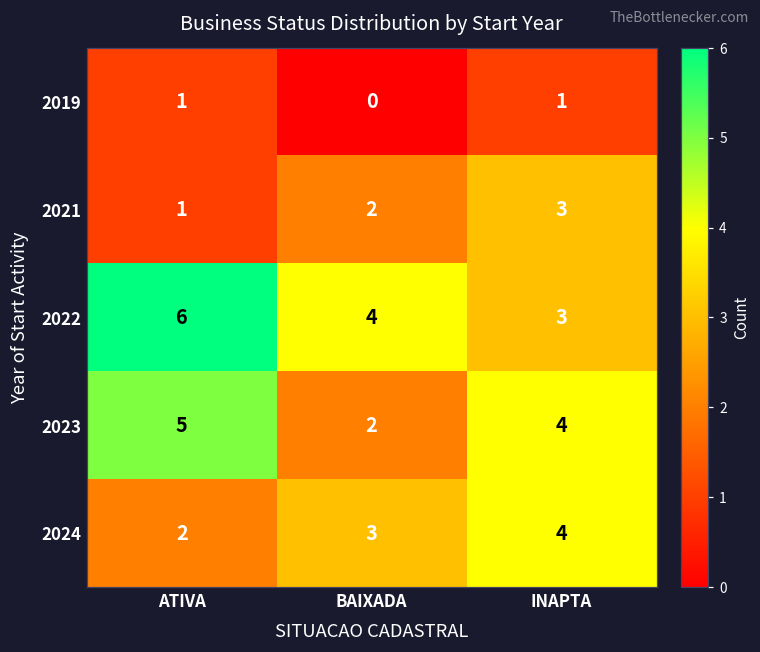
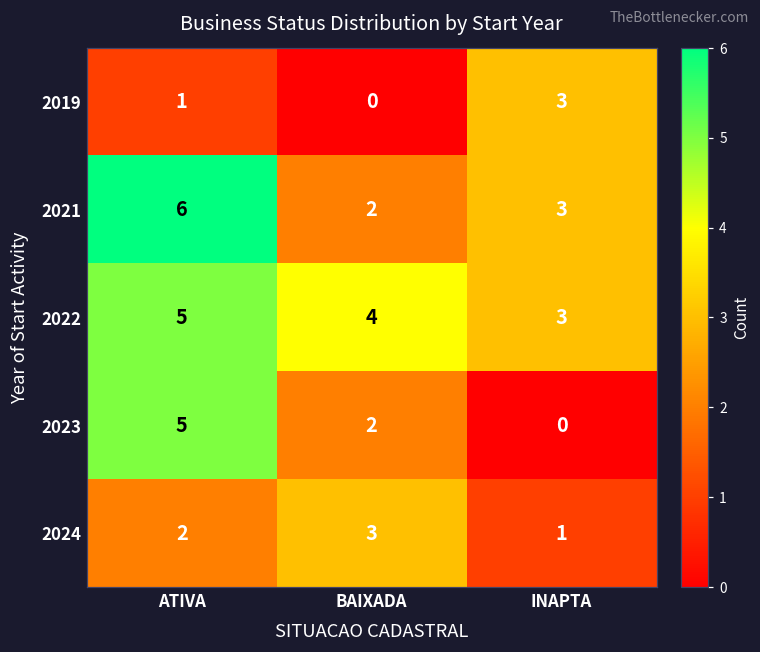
2019, INAPTA: 1 -> 3
2021, ATIVA: 1 -> 6
2022, ATIVA: 6 -> 5
2023, INAPTA: 4 -> 0
2024, INAPTA: 4 -> 1
